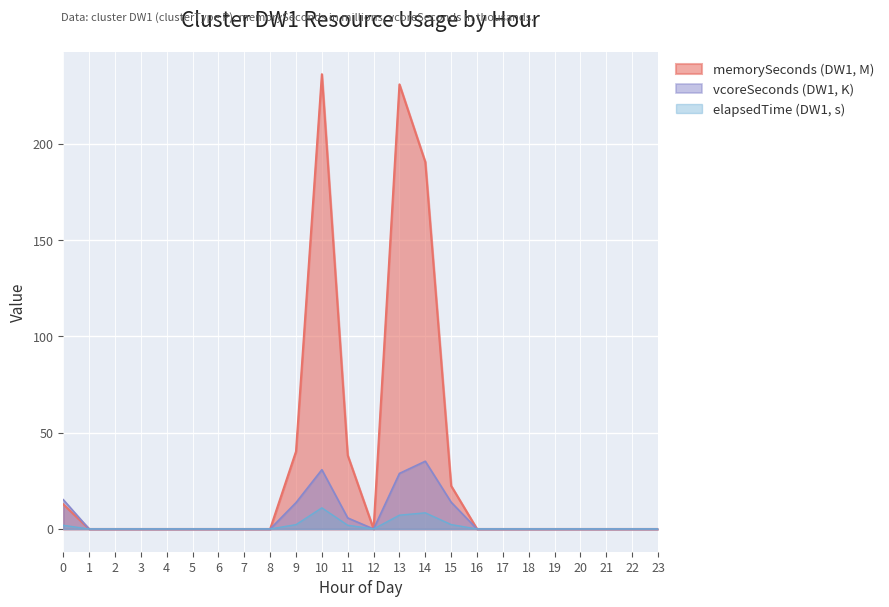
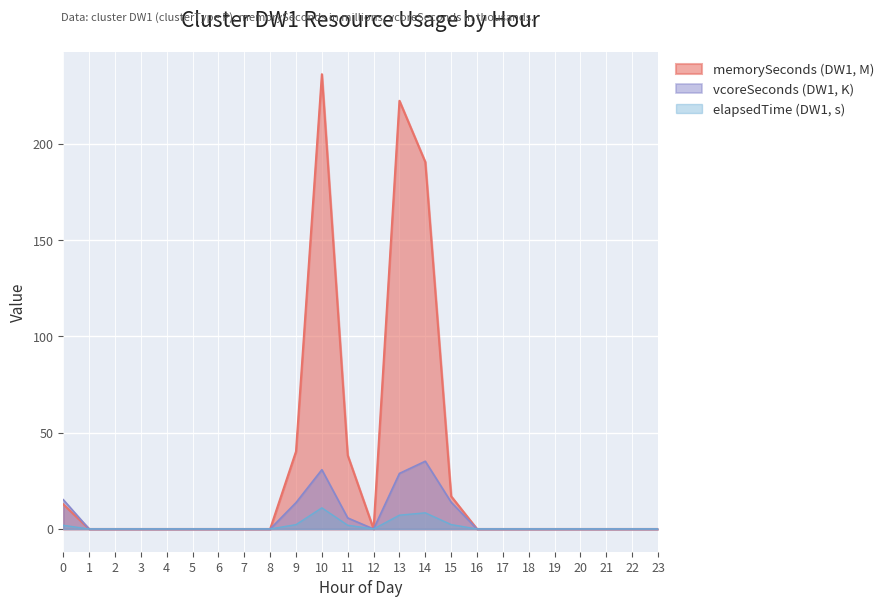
memorySeconds (DW1, M), 13: 231 -> 222
memorySeconds (DW1, M), 15: 22 -> 17
